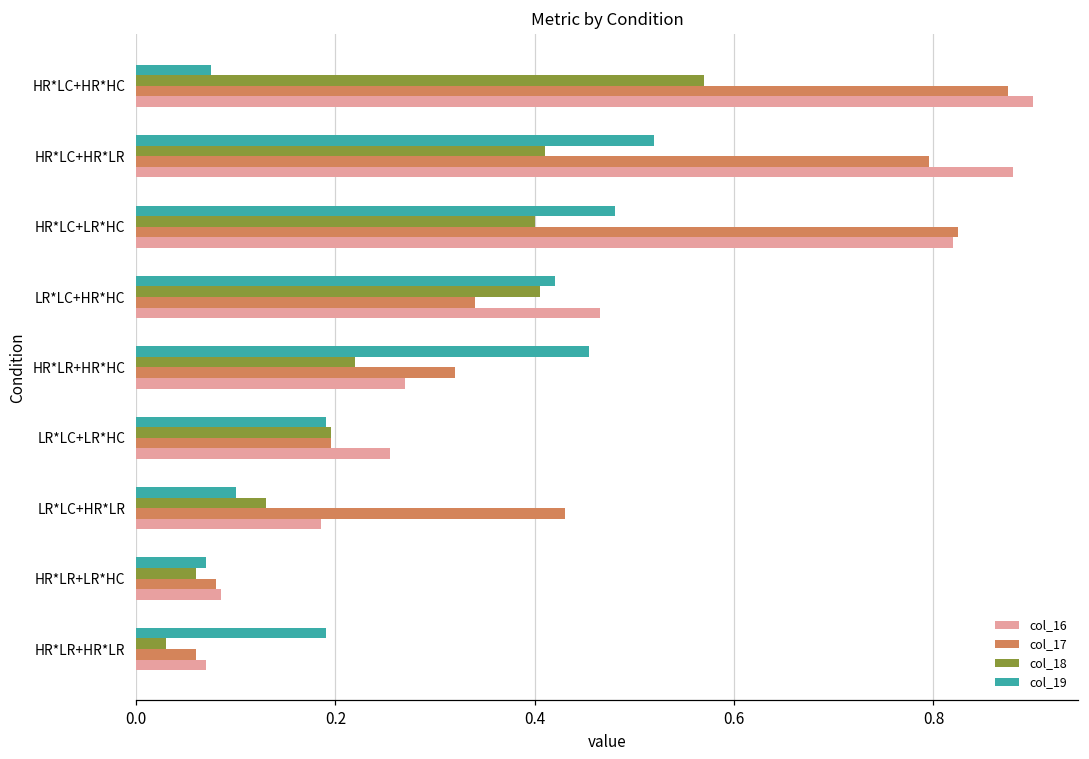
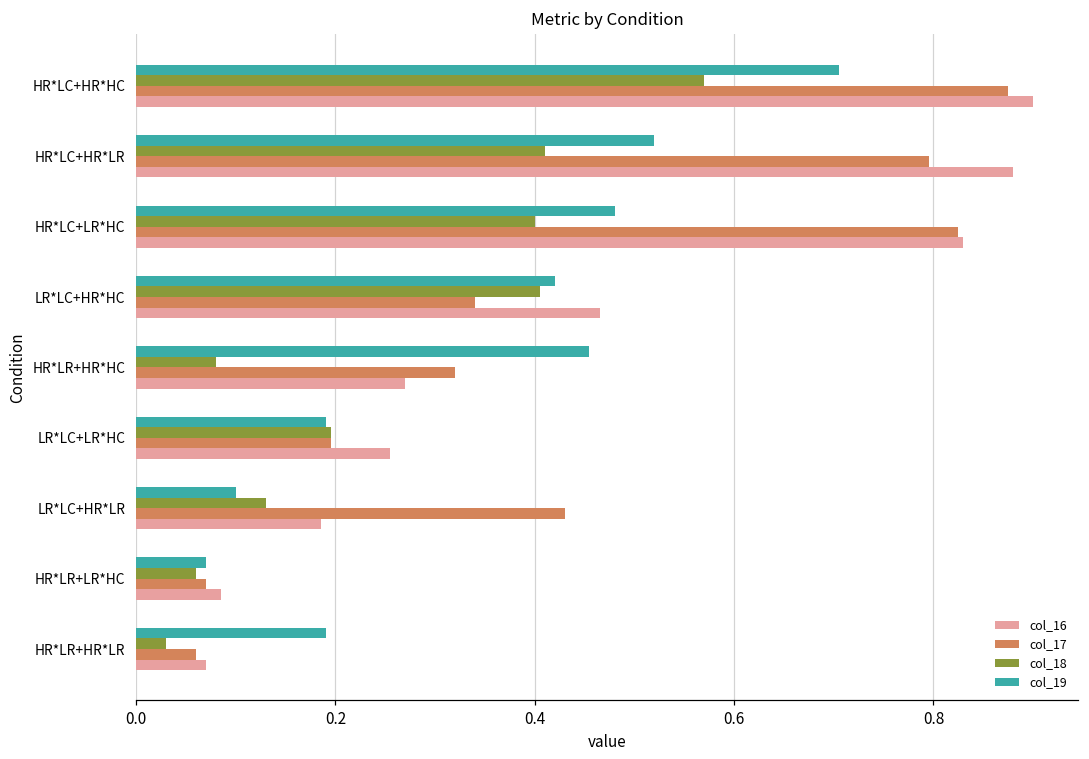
col_19, HR*LC+HR*HC: 0.08 -> 0.71
col_16, HR*LC+LR*HC: 0.82 -> 0.83
col_18, HR*LR+HR*HC: 0.22 -> 0.08
col_17, HR*LR+LR*HC: 0.08 -> 0.07
